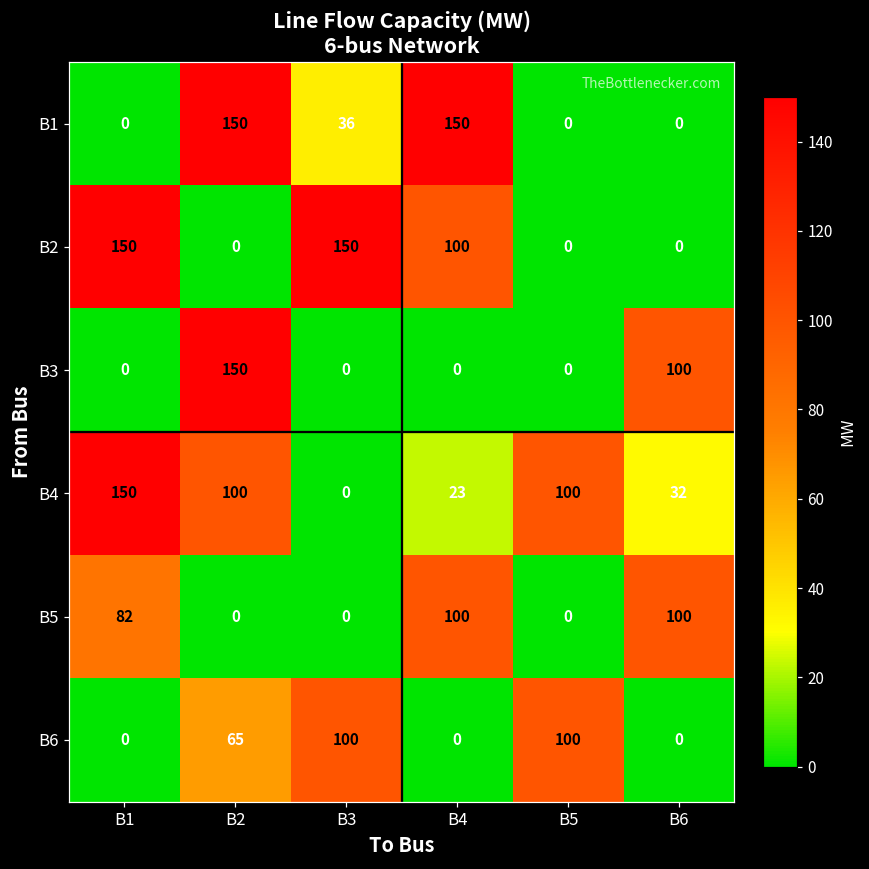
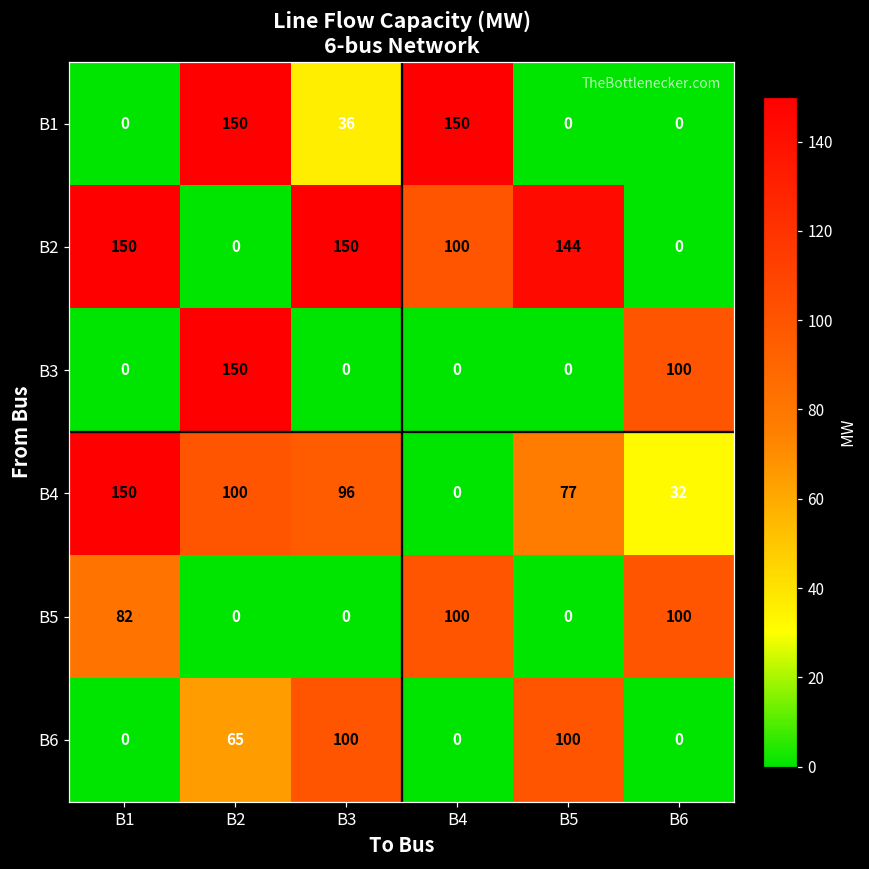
B2, B5: 0 -> 144
B4, B3: 0 -> 96
B4, B4: 23 -> 0
B4, B5: 100 -> 77
